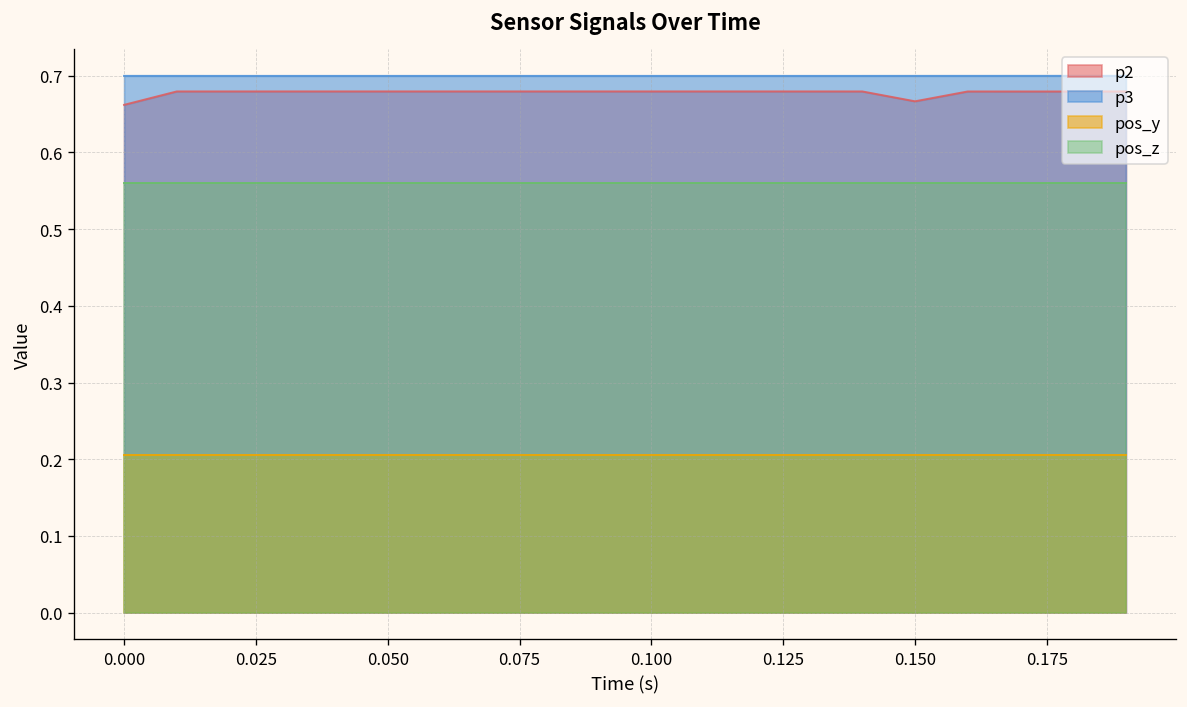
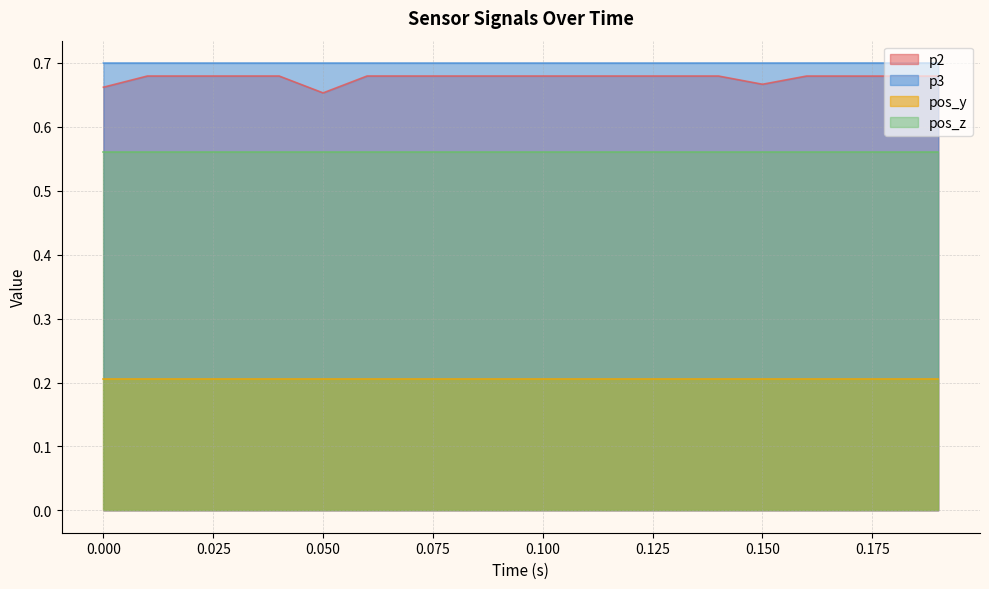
p2, 0.050: 0.68 -> 0.65
